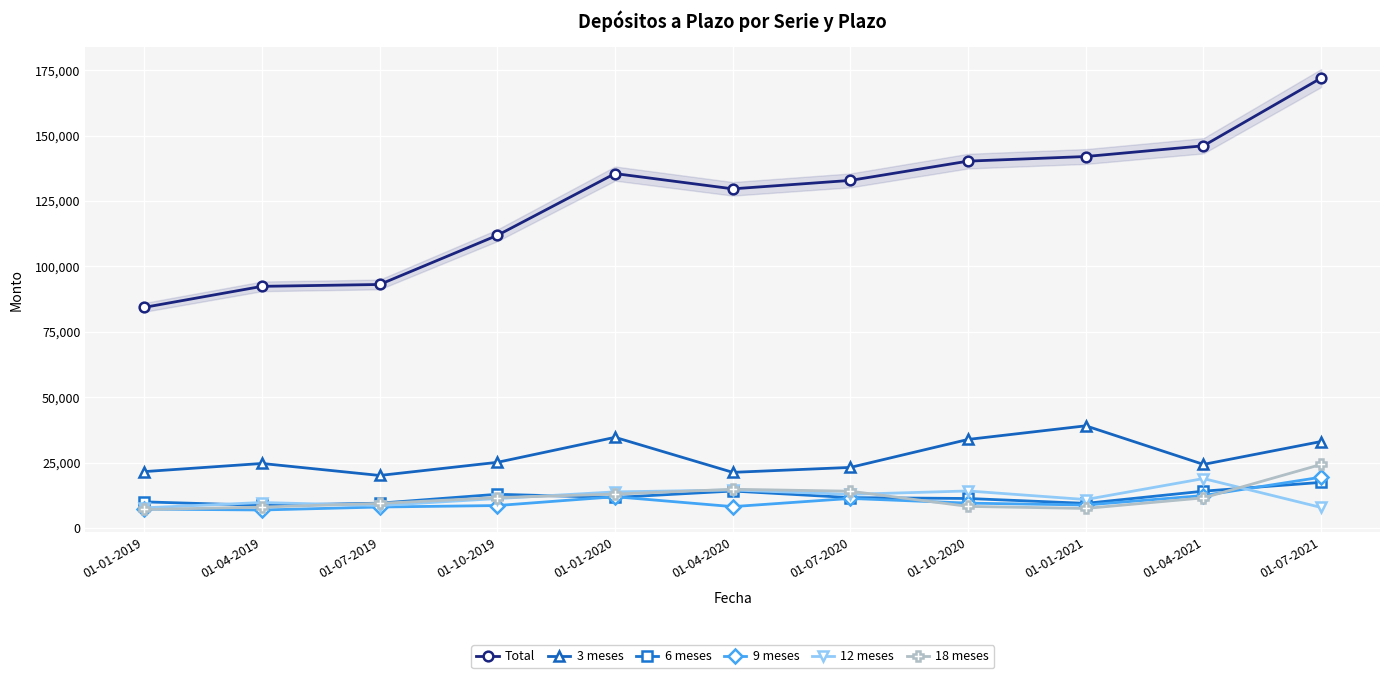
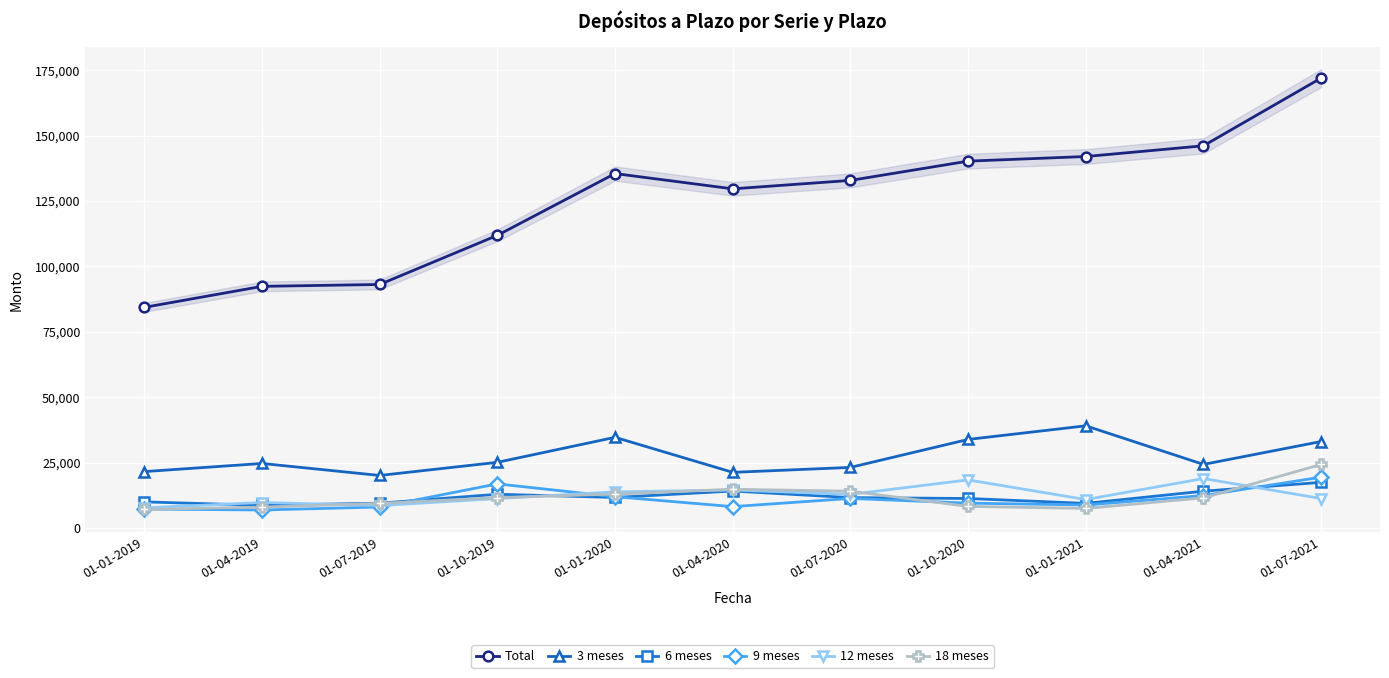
9 meses, 01-10-2019: 9,000 -> 17,000
12 meses, 01-10-2020: 14,000 -> 18,000
12 meses, 01-07-2021: 8,000 -> 11,000
